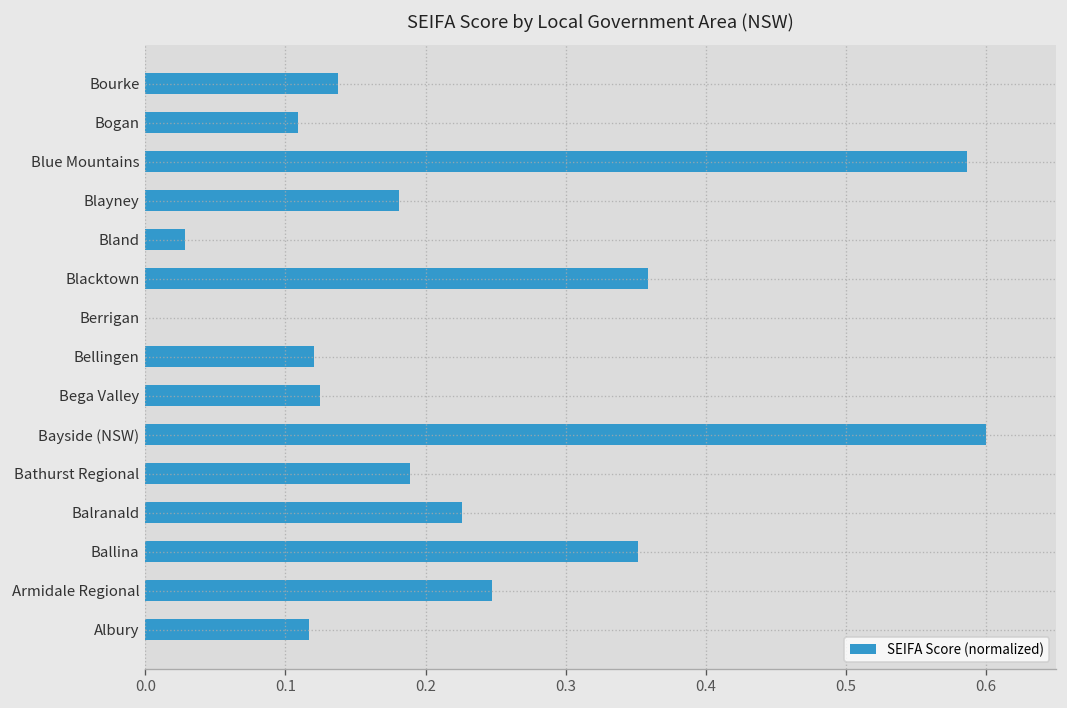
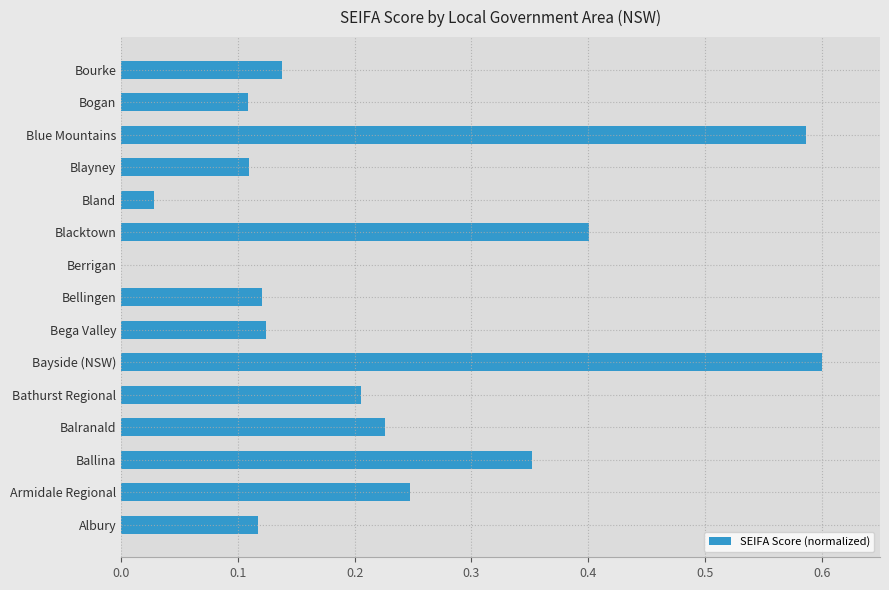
Blayney: 0.181 -> 0.109
Blacktown: 0.359 -> 0.401
Bathurst Regional: 0.189 -> 0.206
